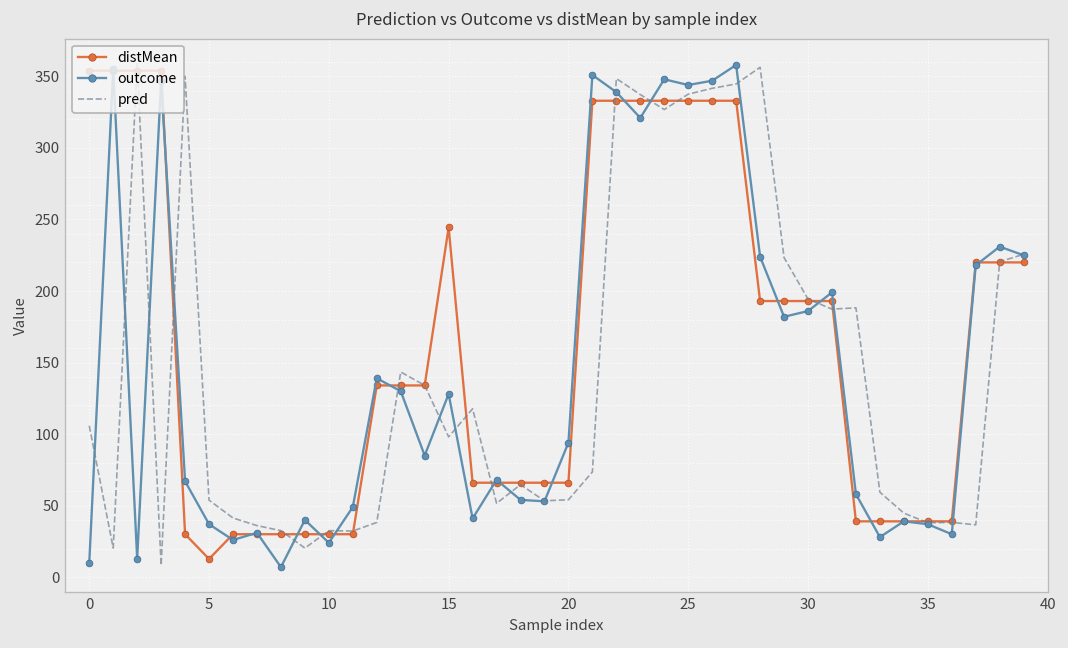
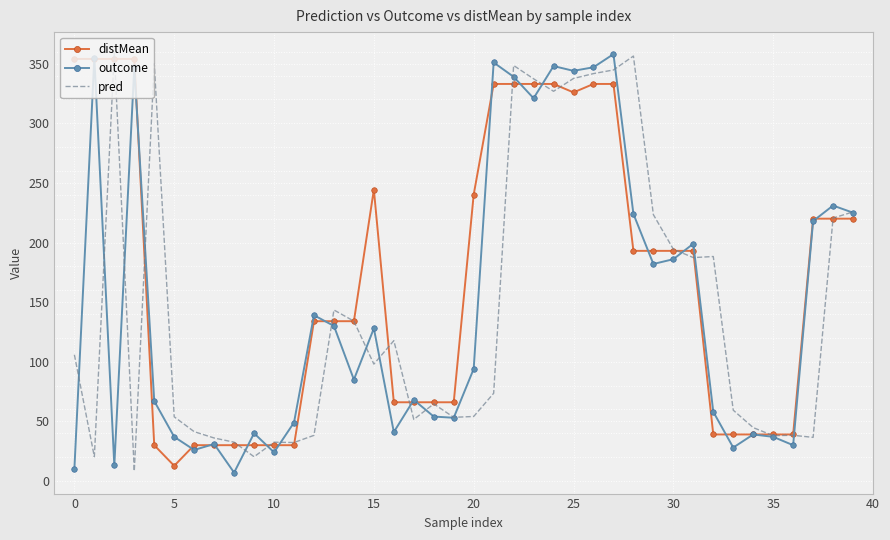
distMean, 20: 66 -> 240
distMean, 25: 333 -> 326
